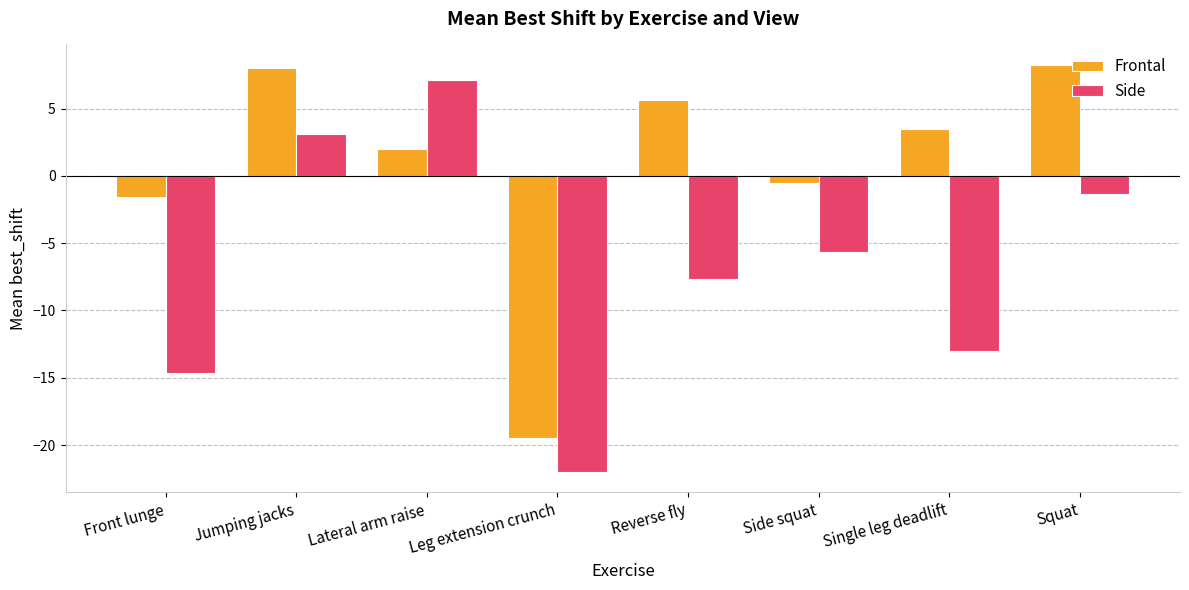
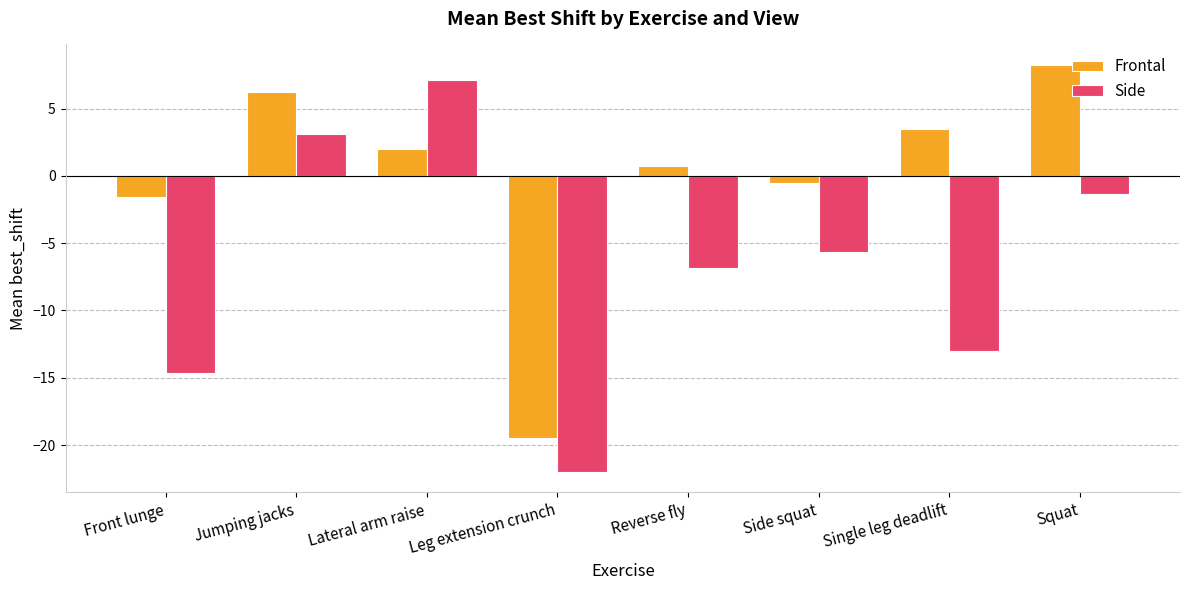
Frontal, Jumping jacks: 8.0 -> 6.3
Frontal, Reverse fly: 5.7 -> 0.8
Side, Reverse fly: -7.7 -> -6.9
